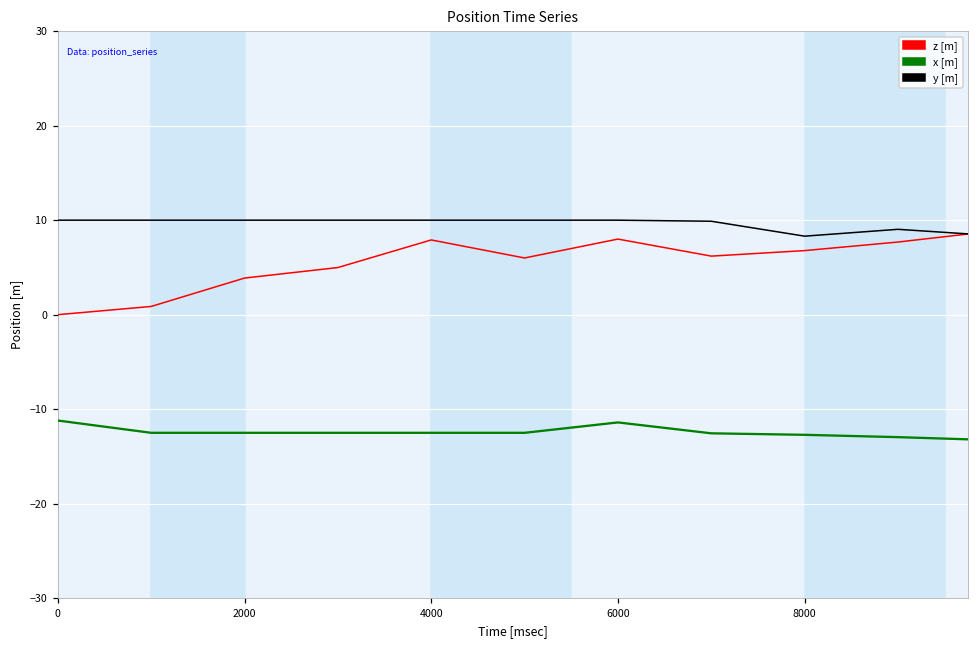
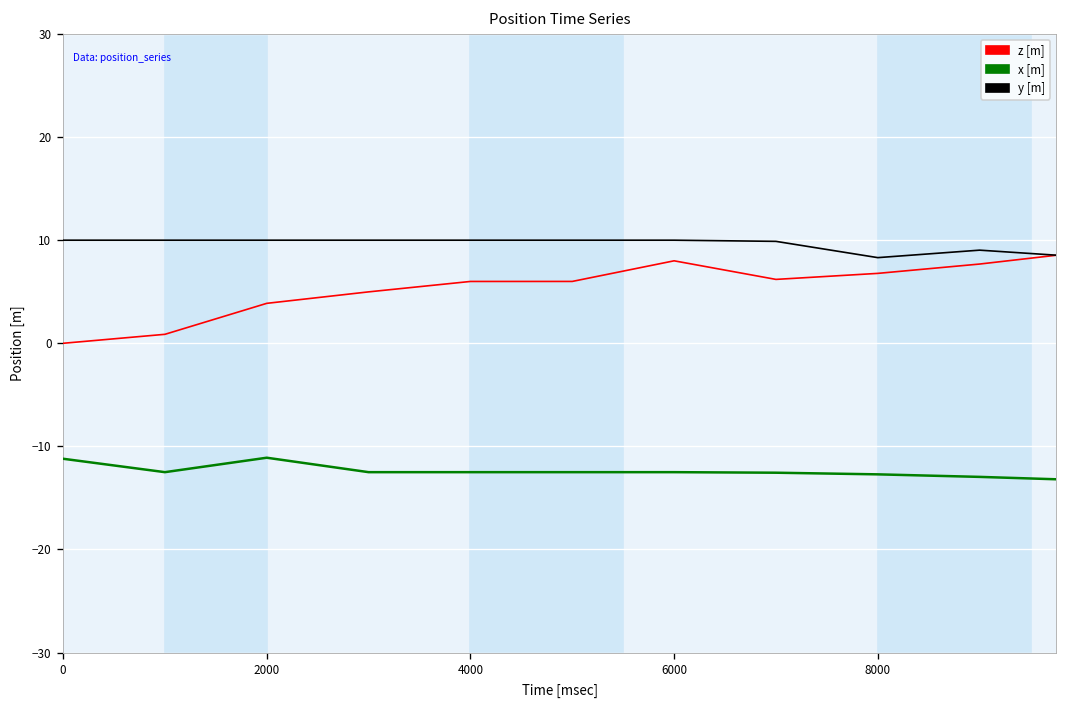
x [m], 2000: -13 -> -11
z [m], 4000: 8 -> 6
x [m], 6000: -11 -> -13
